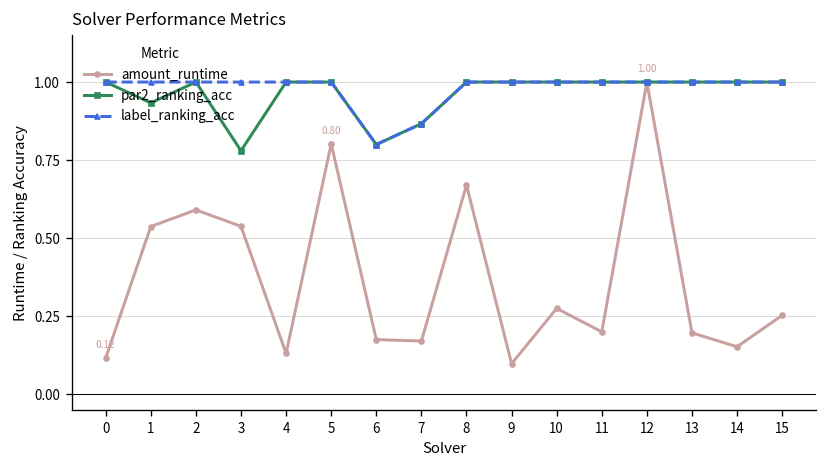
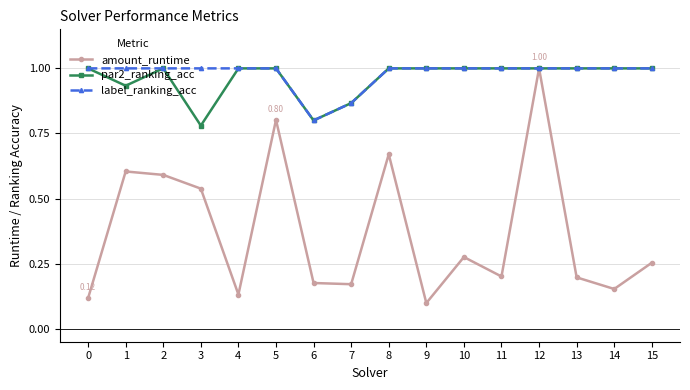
amount_runtime, 1: 0.54 -> 0.60
